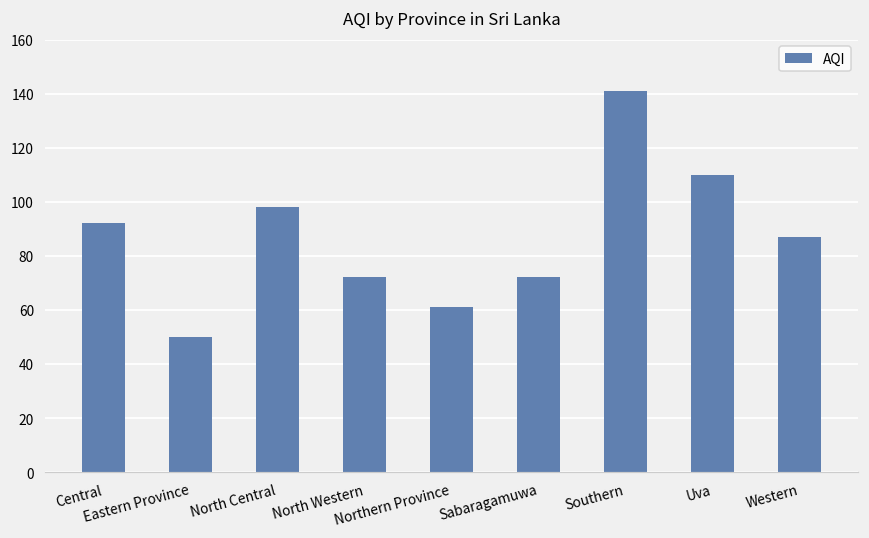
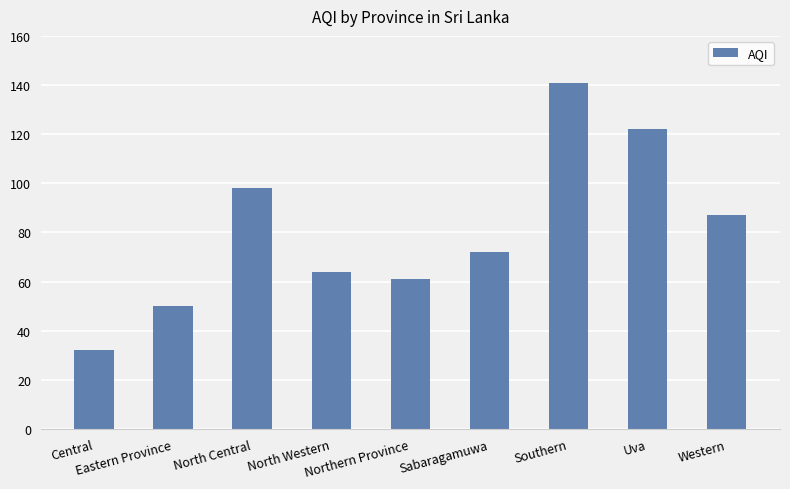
Central: 92 -> 32
North Western: 72 -> 64
Uva: 110 -> 122
